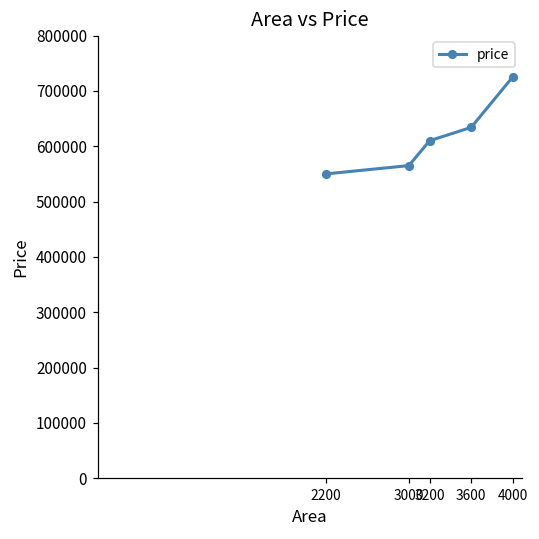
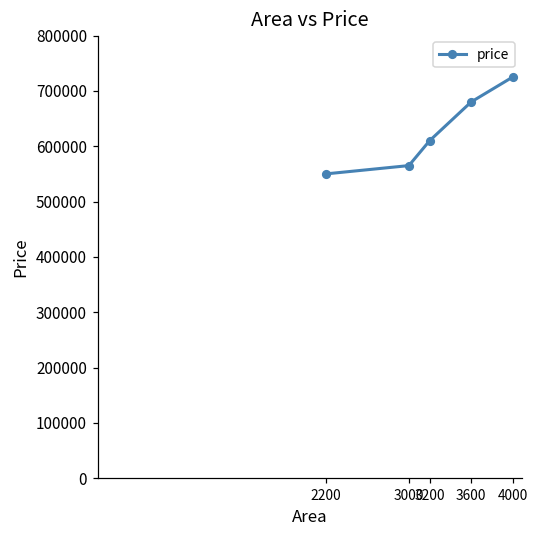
3600: 630000 -> 680000
